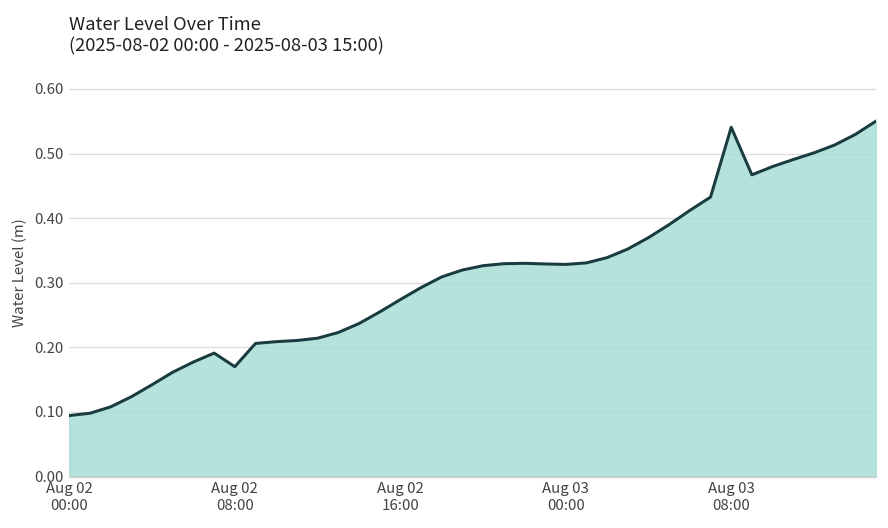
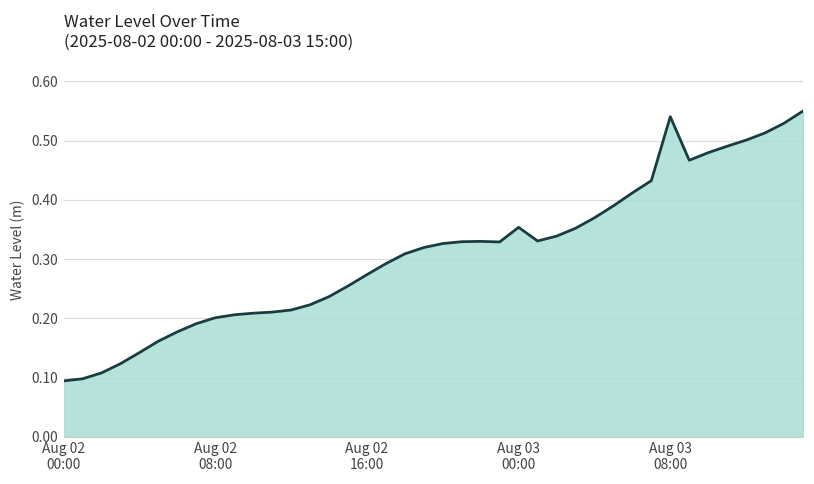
Aug 02 08:00: 0.17 -> 0.20
Aug 03 00:00: 0.33 -> 0.35
